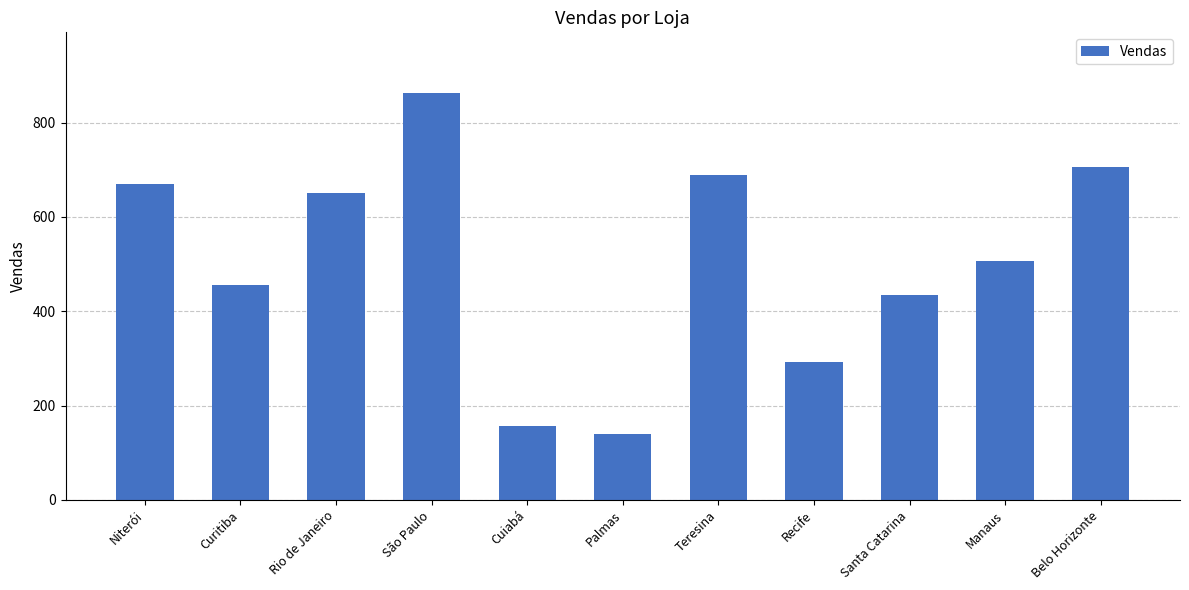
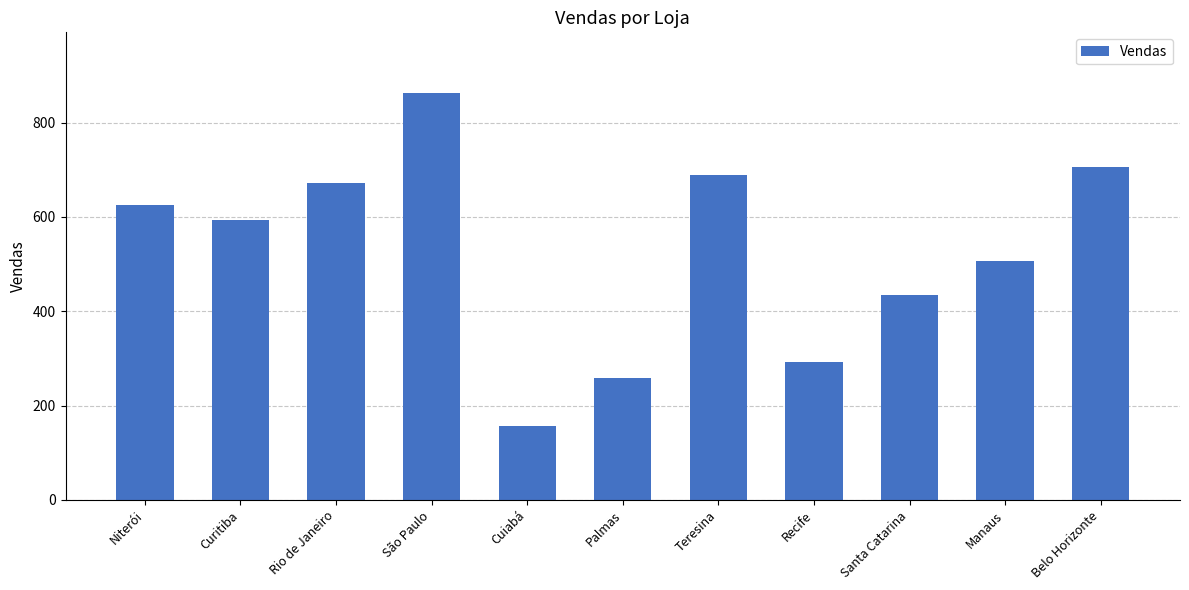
Niterói: 670 -> 630
Curitiba: 460 -> 590
Rio de Janeiro: 650 -> 670
Palmas: 140 -> 260
